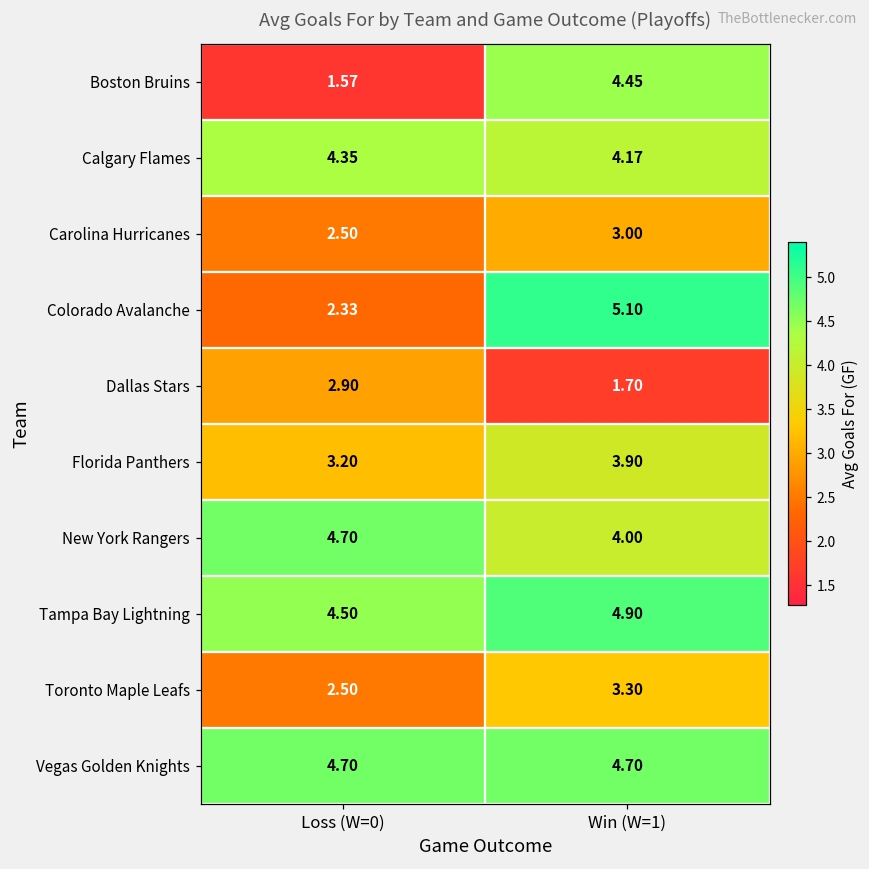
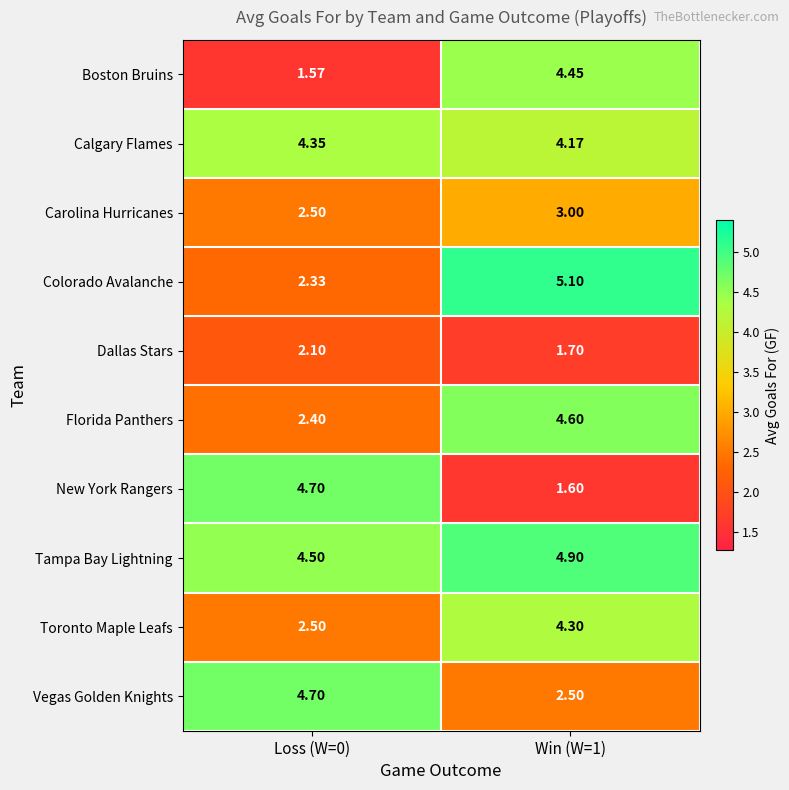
Dallas Stars, Loss (W=0): 2.90 -> 2.10
Florida Panthers, Loss (W=0): 3.20 -> 2.40
Florida Panthers, Win (W=1): 3.90 -> 4.60
New York Rangers, Win (W=1): 4.00 -> 1.60
Toronto Maple Leafs, Win (W=1): 3.30 -> 4.30
Vegas Golden Knights, Win (W=1): 4.70 -> 2.50
